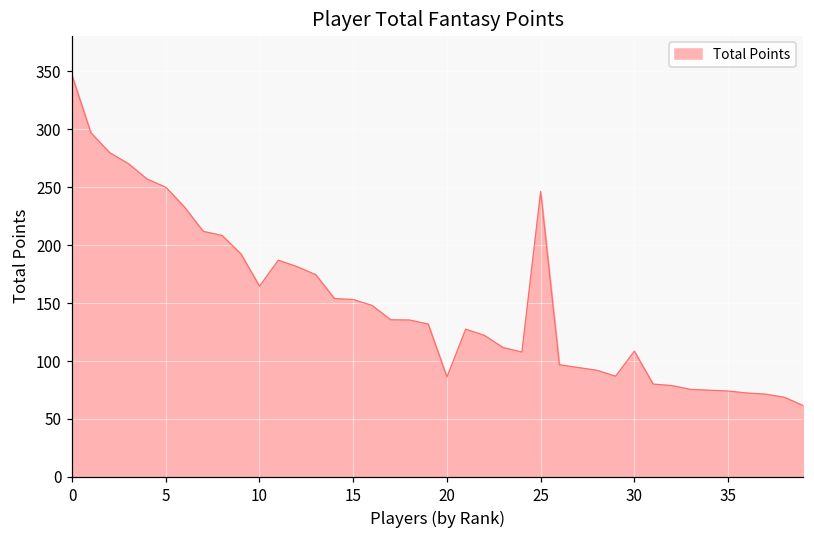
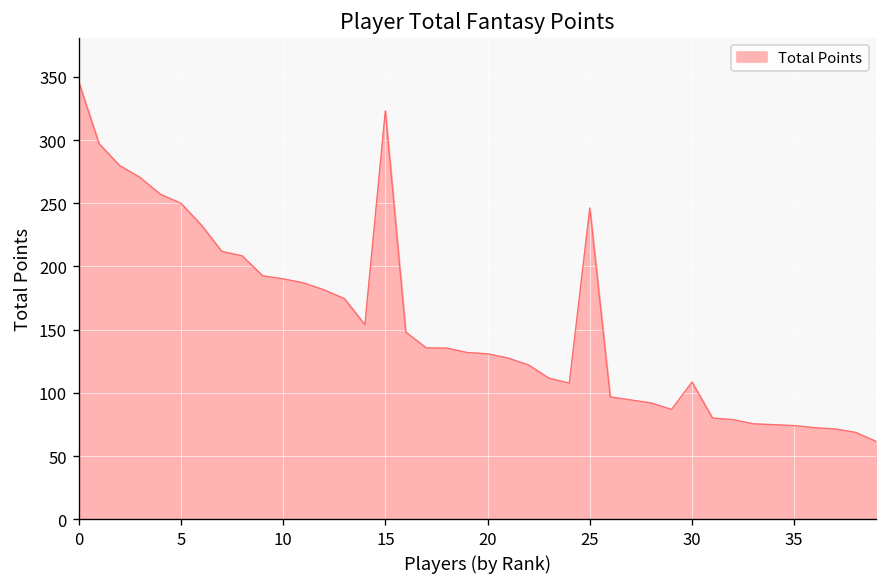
10: 165 -> 190
15: 153 -> 323
20: 86 -> 131
